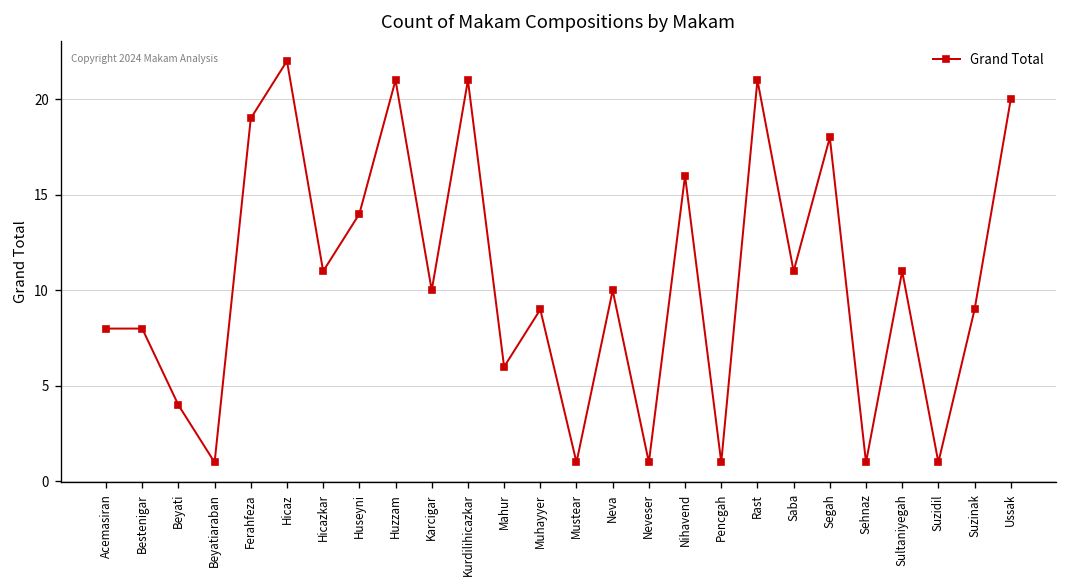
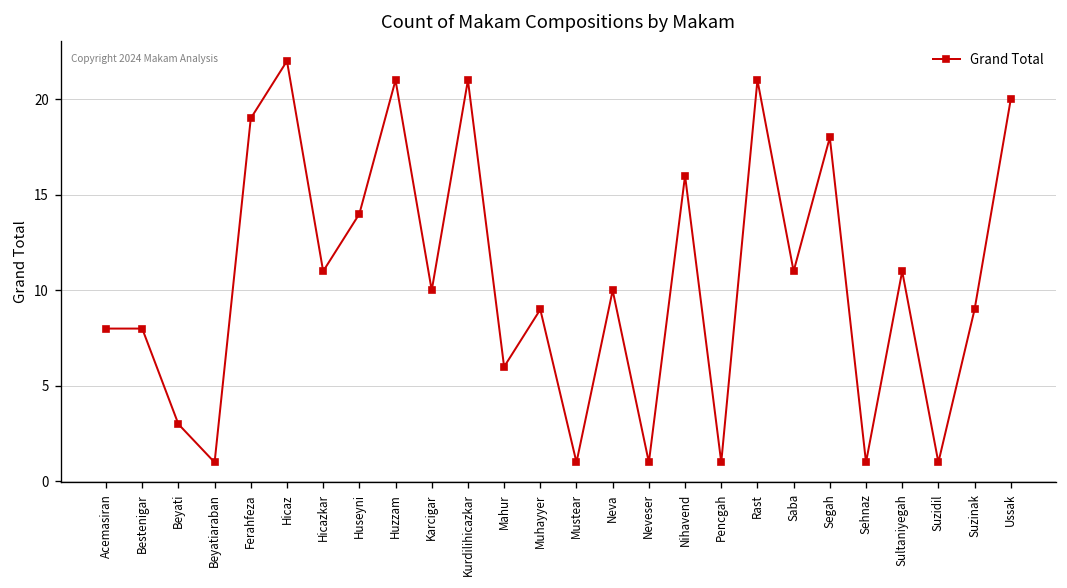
Beyati: 4 -> 3
